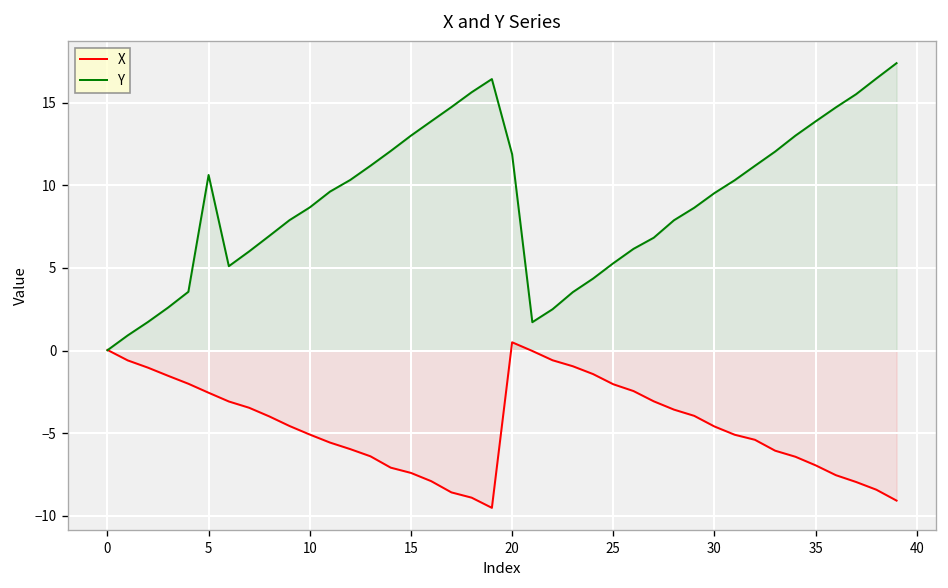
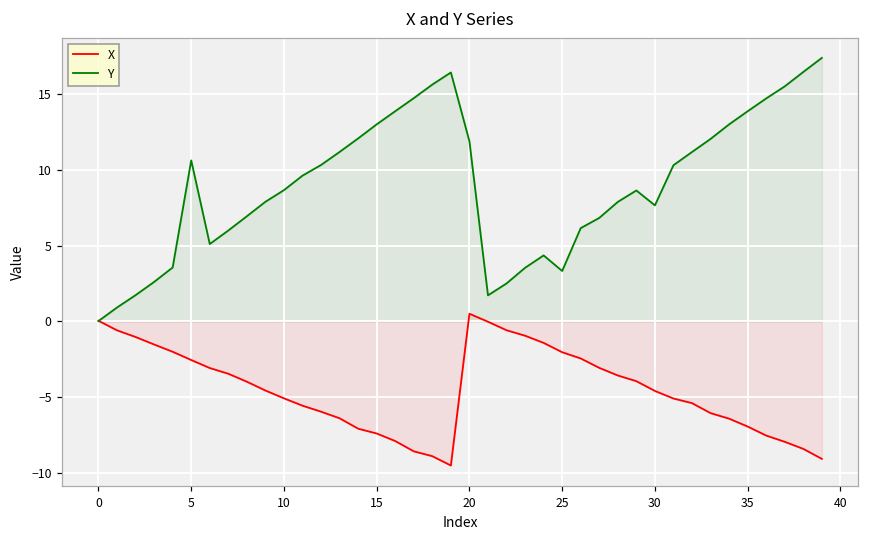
Y, 25: 5.3 -> 3.3
Y, 30: 9.5 -> 7.7
